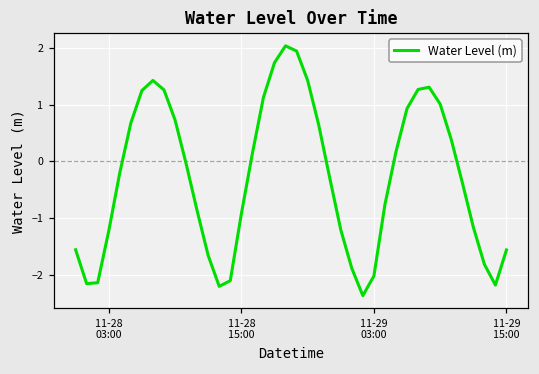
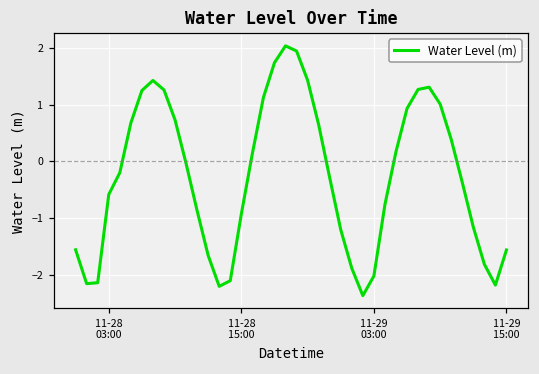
11-28 03:00: -1.2 -> -0.6
